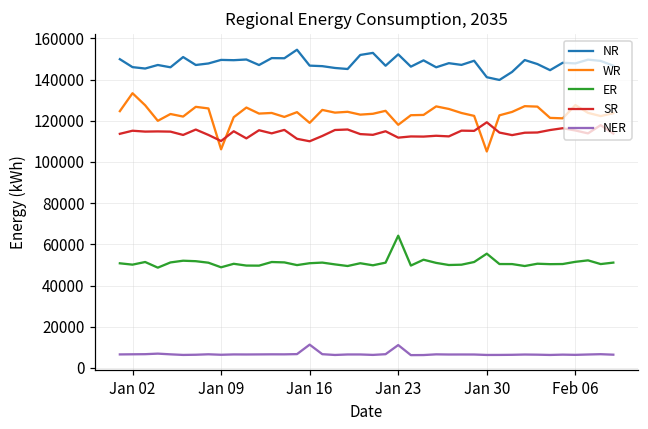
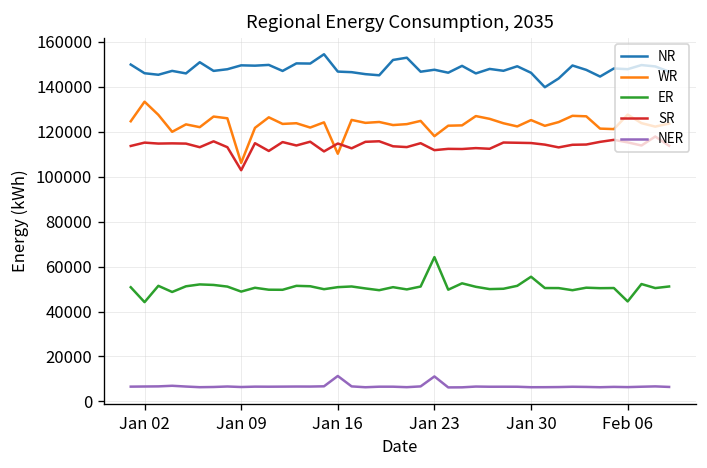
ER, Jan 02: 50000 -> 44000
SR, Jan 09: 110000 -> 103000
WR, Jan 16: 119000 -> 110000
SR, Jan 16: 110000 -> 115000
NR, Jan 23: 152000 -> 148000
NR, Jan 30: 141000 -> 146000
WR, Jan 30: 105000 -> 125000
SR, Jan 30: 119000 -> 115000
ER, Feb 06: 52000 -> 44000
